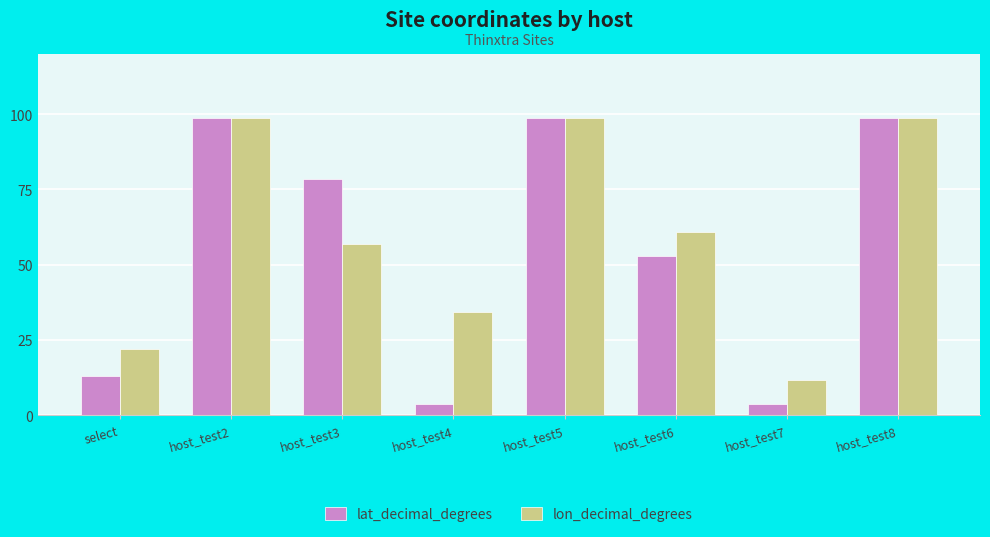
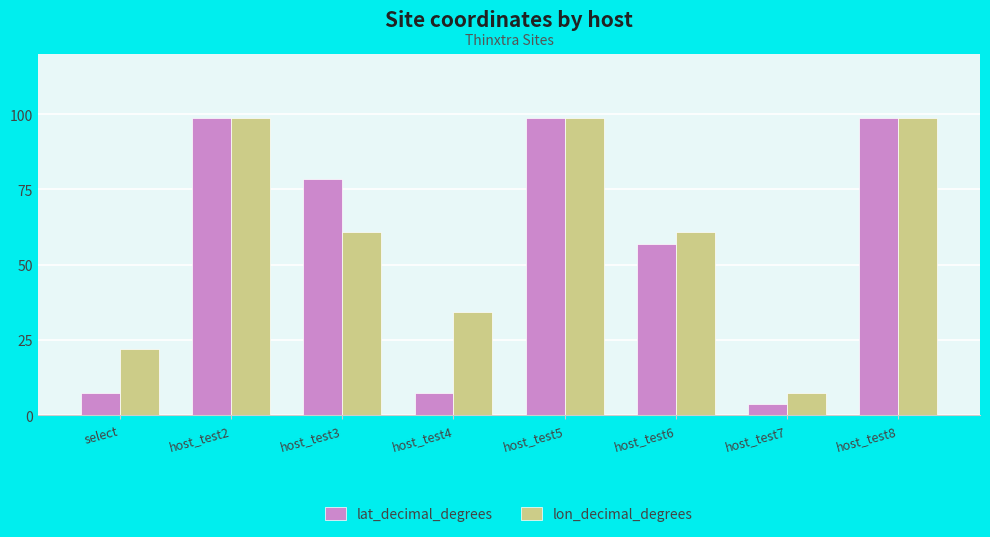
lat_decimal_degrees, select: 13 -> 7
lon_decimal_degrees, host_test3: 57 -> 61
lat_decimal_degrees, host_test4: 4 -> 7
lat_decimal_degrees, host_test6: 53 -> 57
lon_decimal_degrees, host_test7: 12 -> 7
